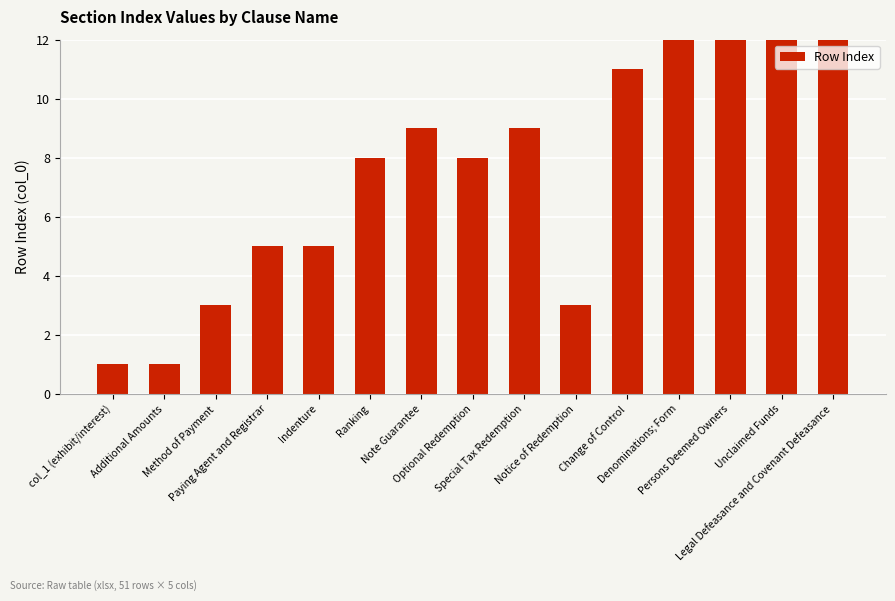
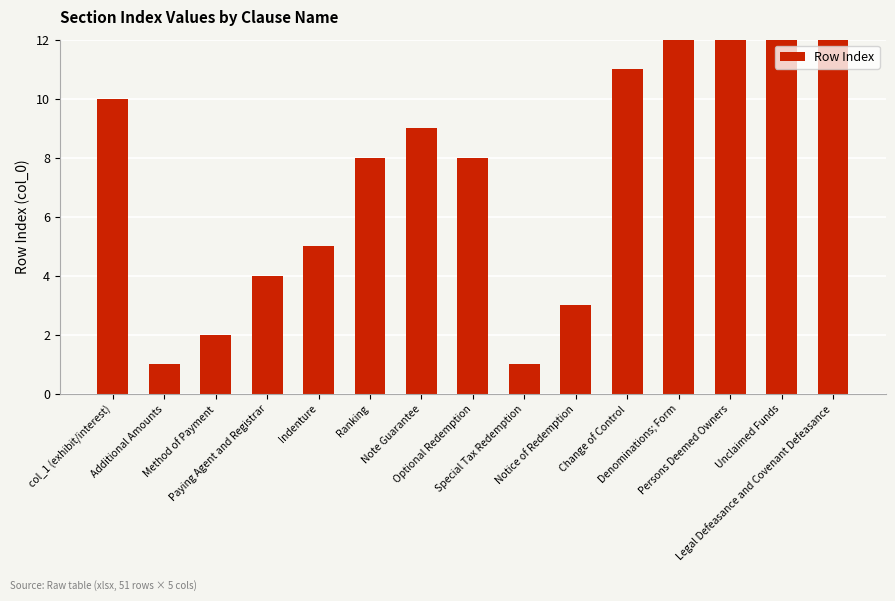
col_1 (exhibit/interest): 1 -> 10
Method of Payment: 3 -> 2
Paying Agent and Registrar: 5 -> 4
Special Tax Redemption: 9 -> 1
